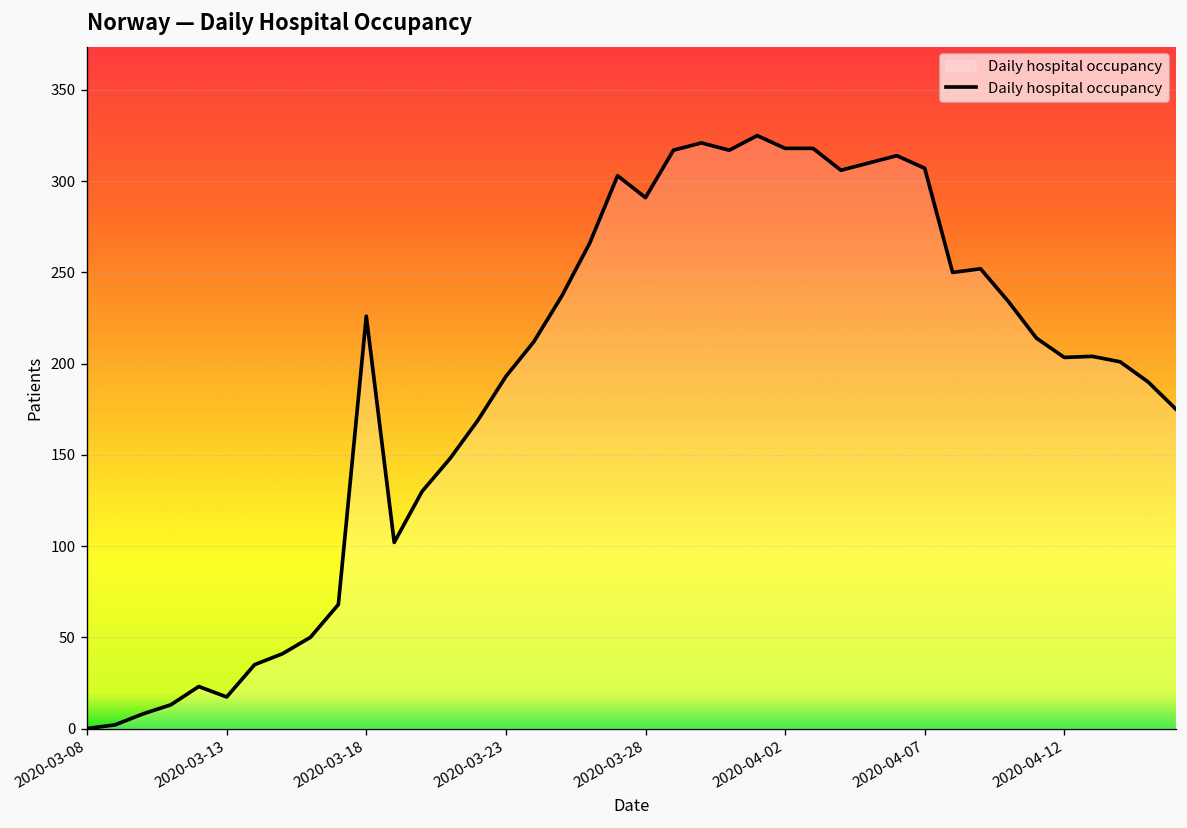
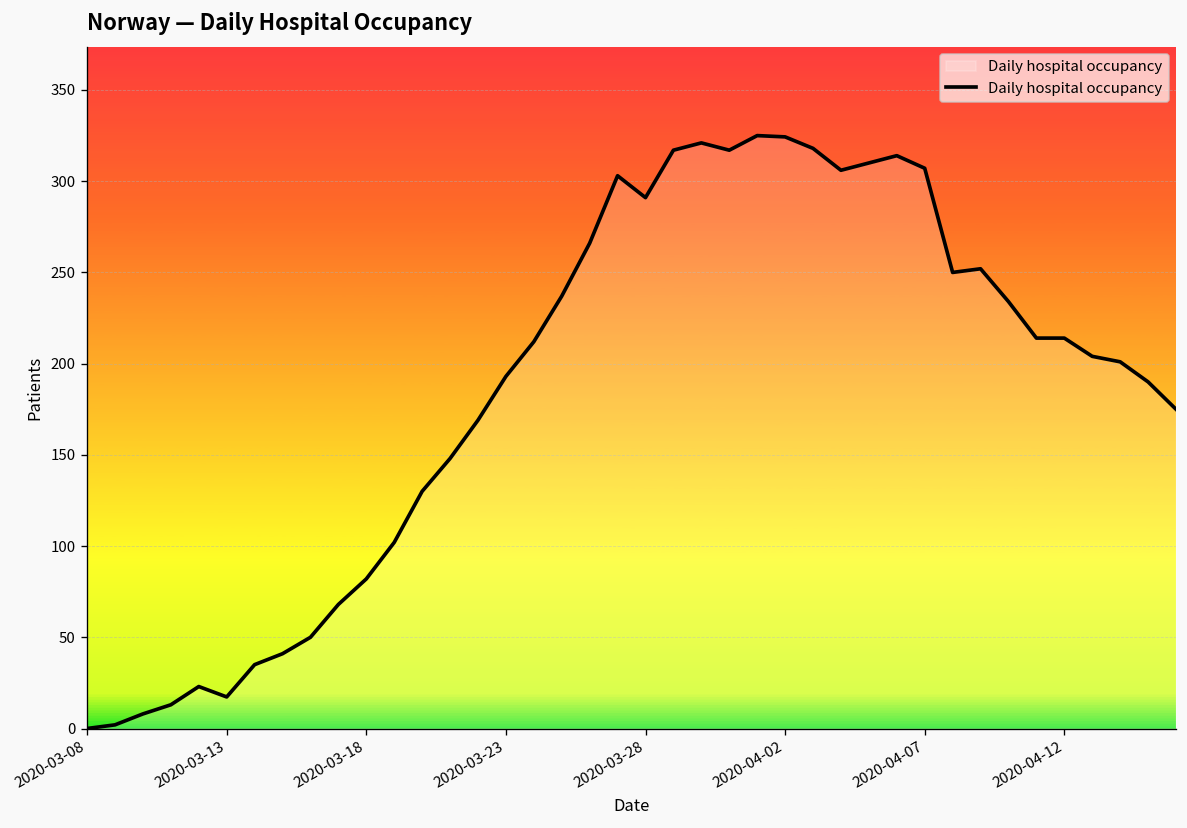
2020-03-18: 226 -> 82
2020-04-02: 318 -> 324
2020-04-12: 203 -> 214
